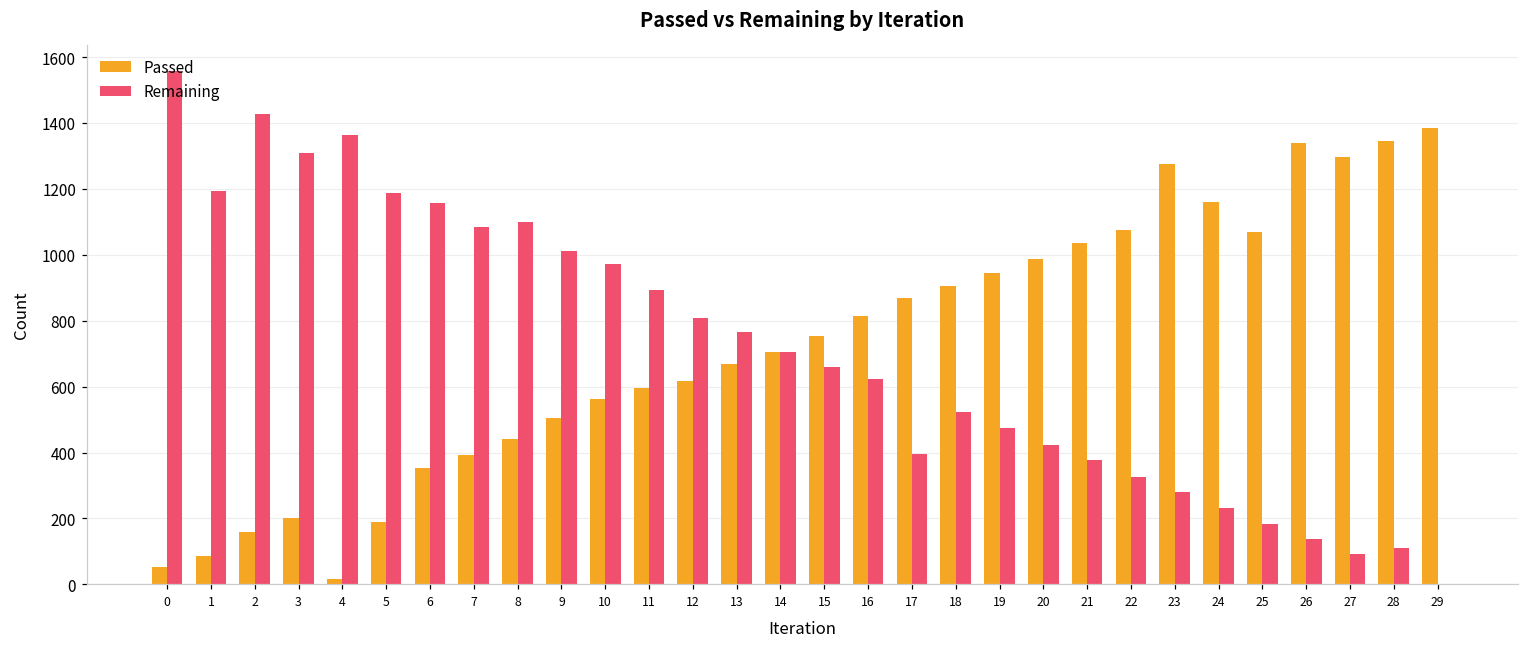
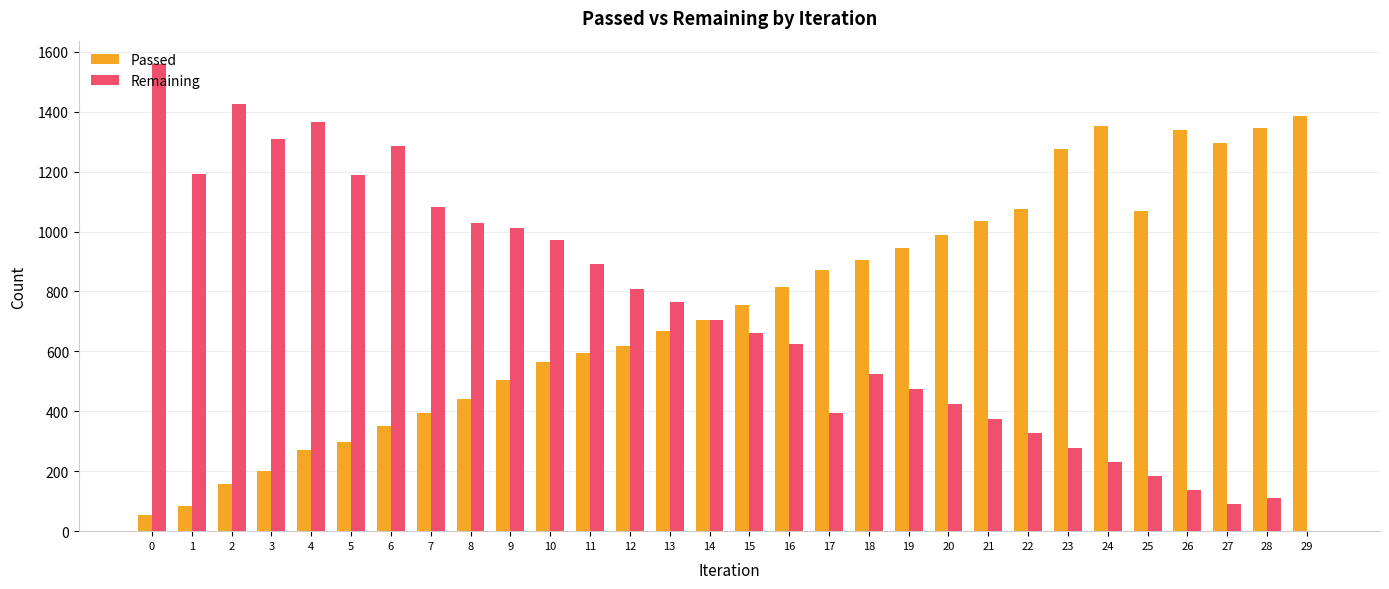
Passed, 4: 20 -> 270
Passed, 5: 190 -> 300
Remaining, 6: 1160 -> 1290
Remaining, 8: 1100 -> 1030
Passed, 24: 1160 -> 1350
